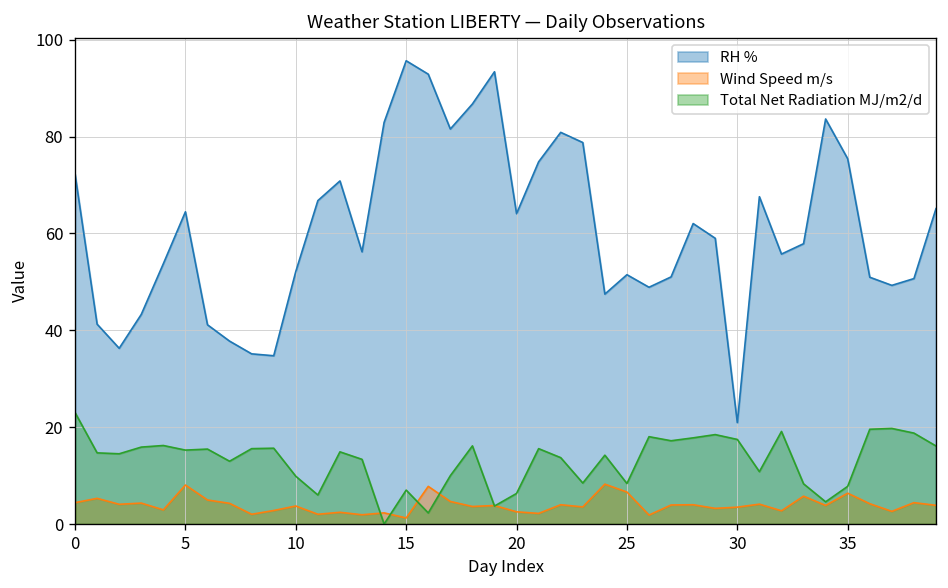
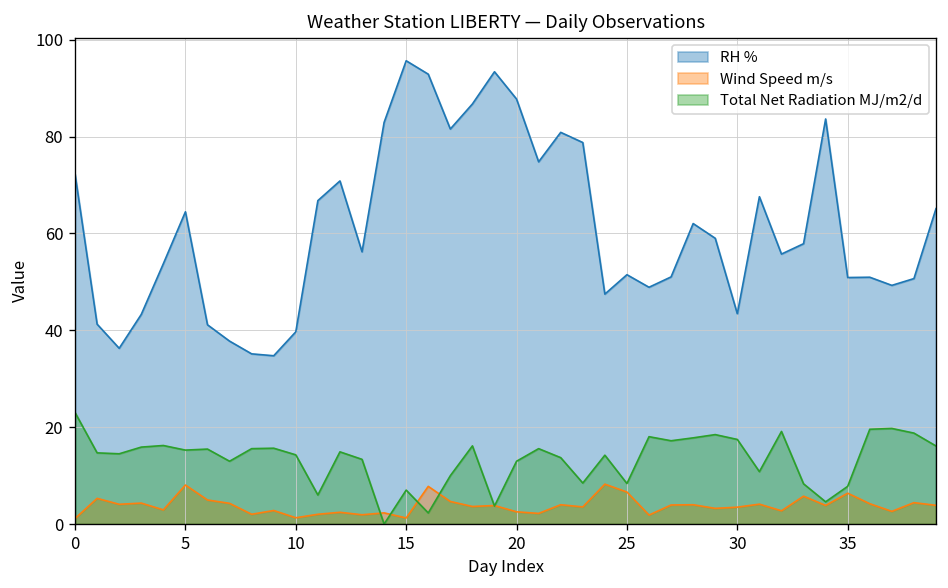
Wind Speed m/s, 0: 4 -> 1
RH %, 10: 52 -> 40
Wind Speed m/s, 10: 4 -> 1
Total Net Radiation MJ/m2/d, 10: 10 -> 14
RH %, 20: 64 -> 88
Total Net Radiation MJ/m2/d, 20: 6 -> 13
RH %, 30: 21 -> 43
RH %, 35: 75 -> 51
